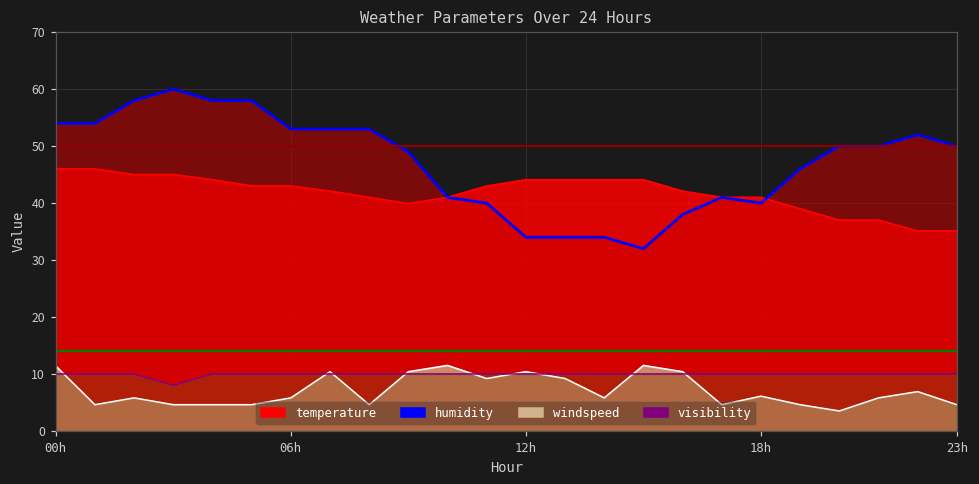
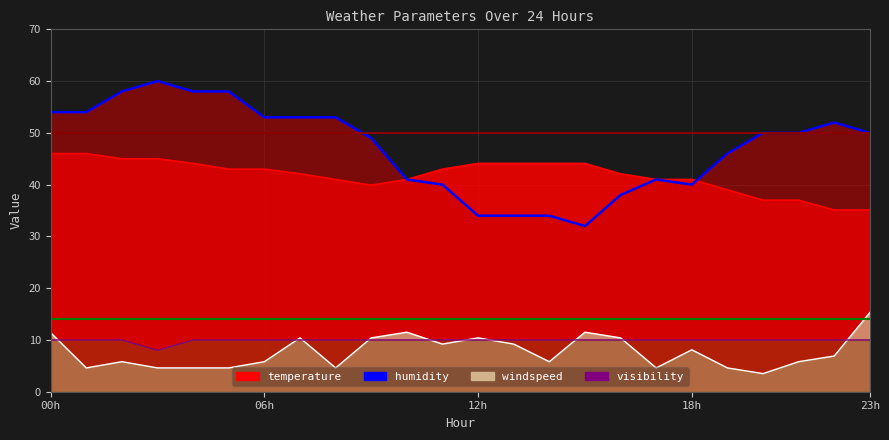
windspeed, 18h: 6 -> 8
windspeed, 23h: 5 -> 15
